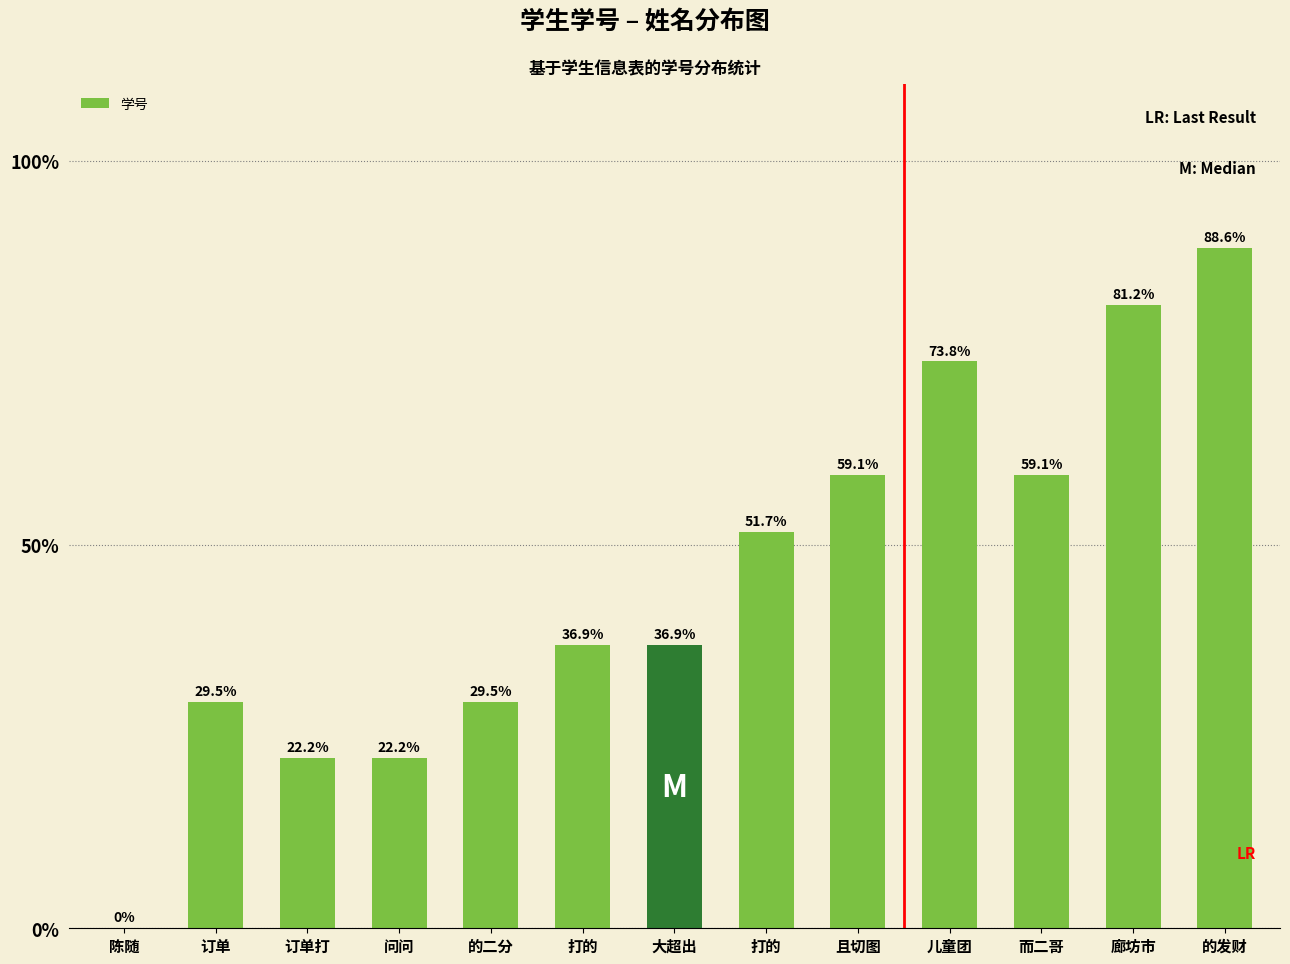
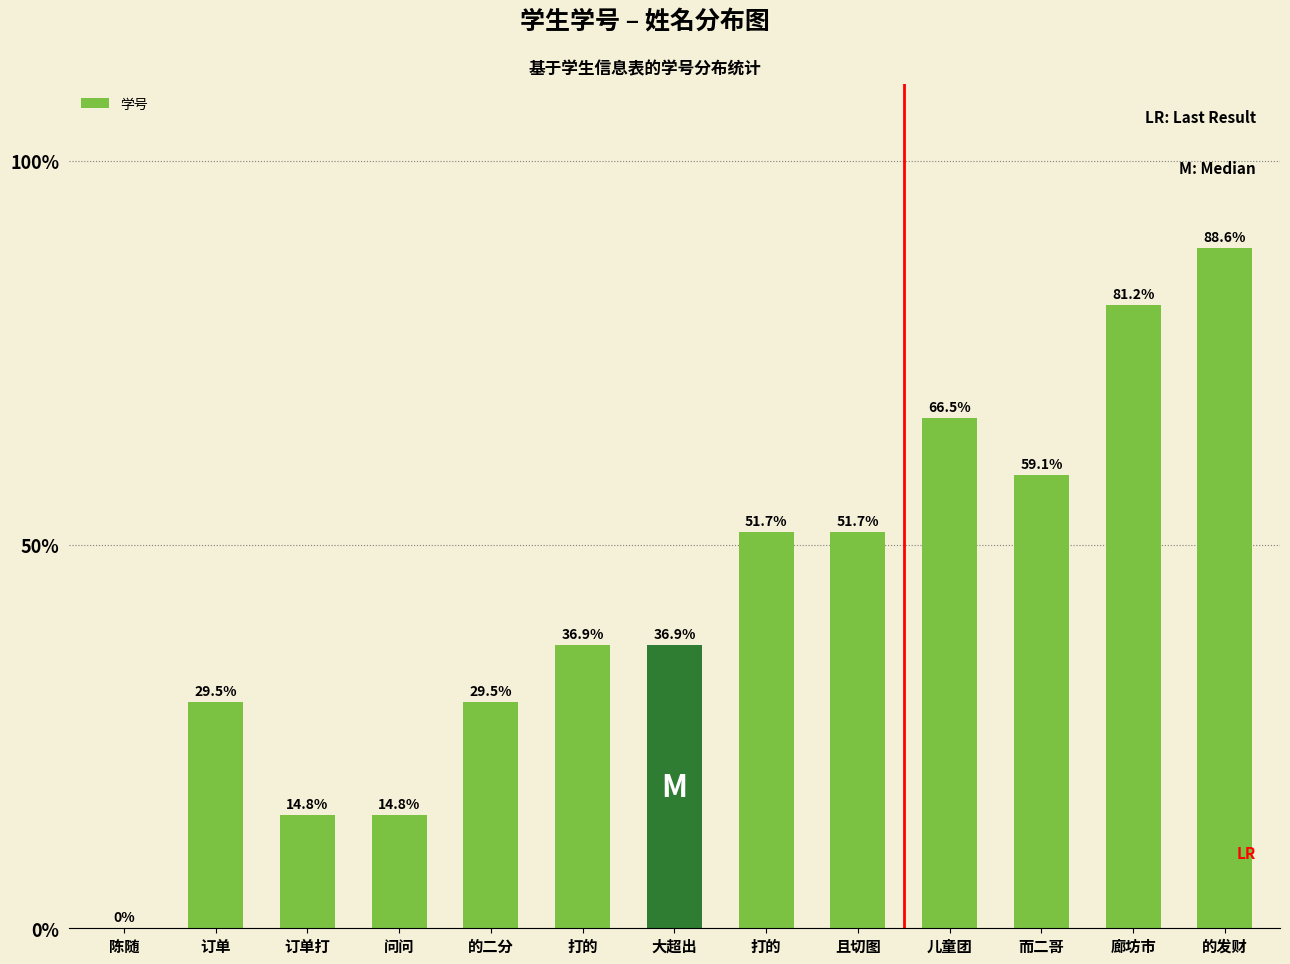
订单打: 22.2% -> 14.8%
问问: 22.2% -> 14.8%
且切图: 59.1% -> 51.7%
儿童团: 73.8% -> 66.5%
